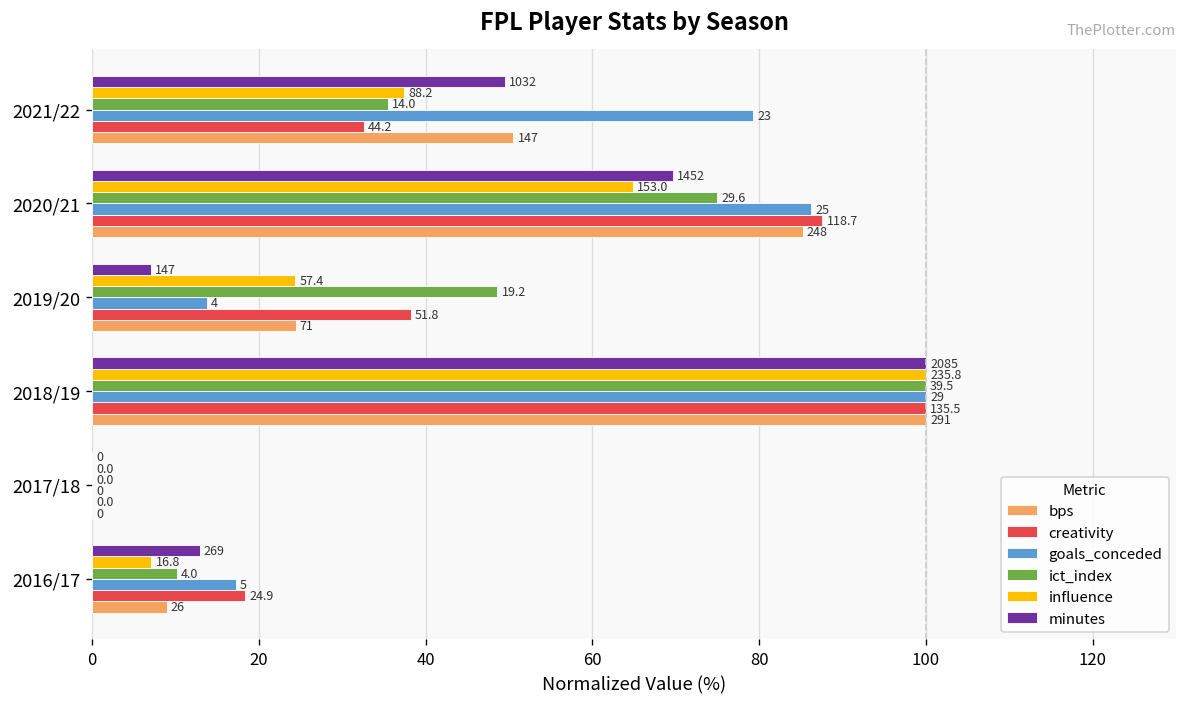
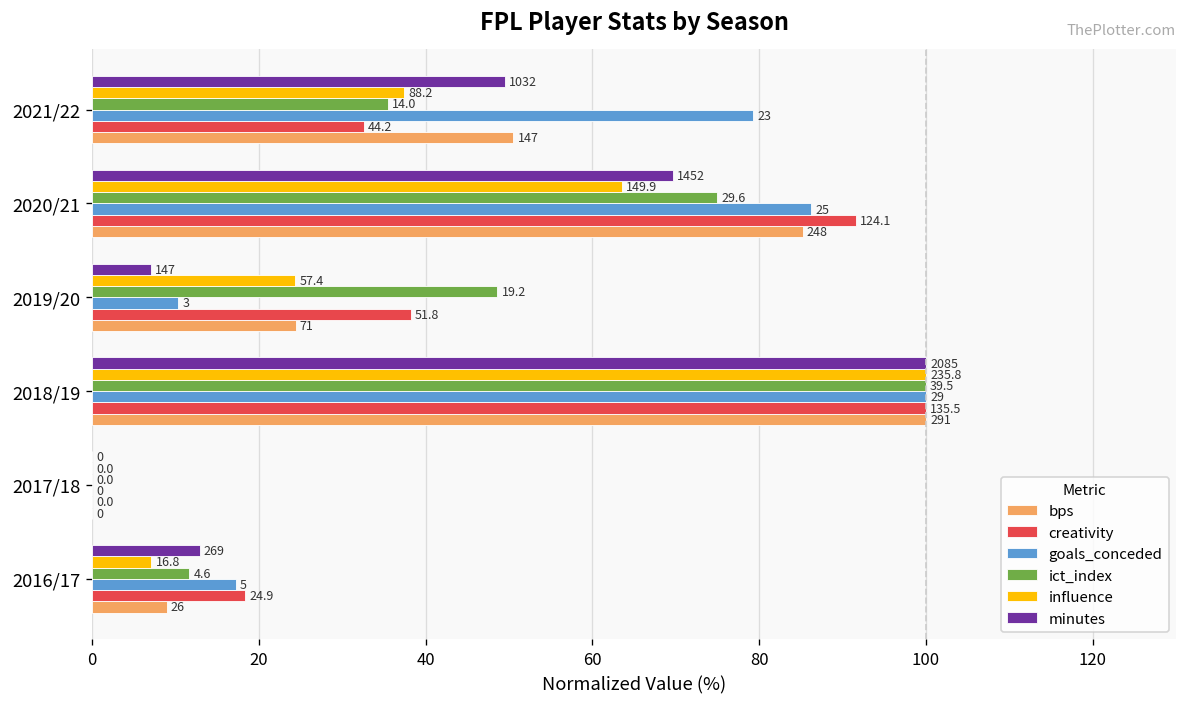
influence, 2020/21: 153.0 -> 149.9
creativity, 2020/21: 118.7 -> 124.1
goals_conceded, 2019/20: 4 -> 3
ict_index, 2016/17: 4.0 -> 4.6
